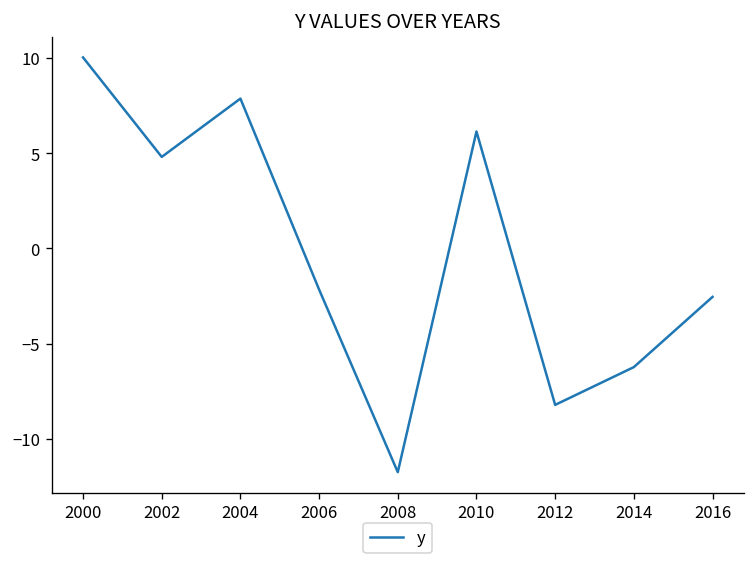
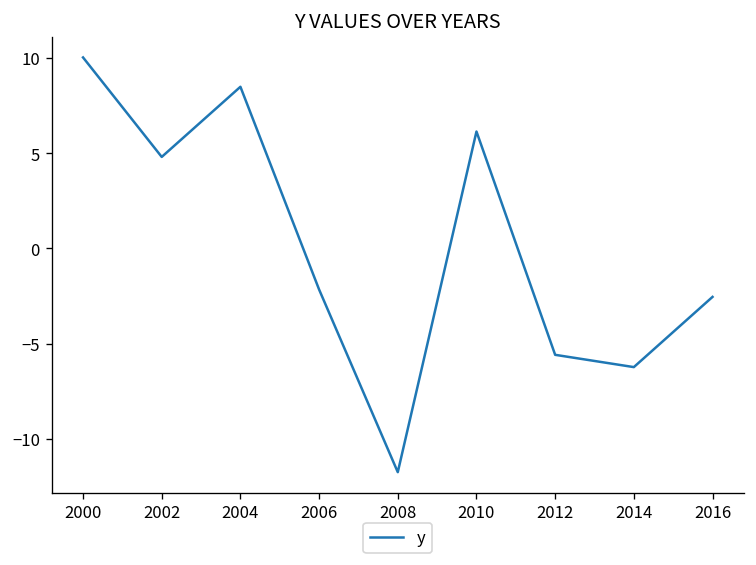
2004: 7.9 -> 8.5
2012: -8.2 -> -5.6
